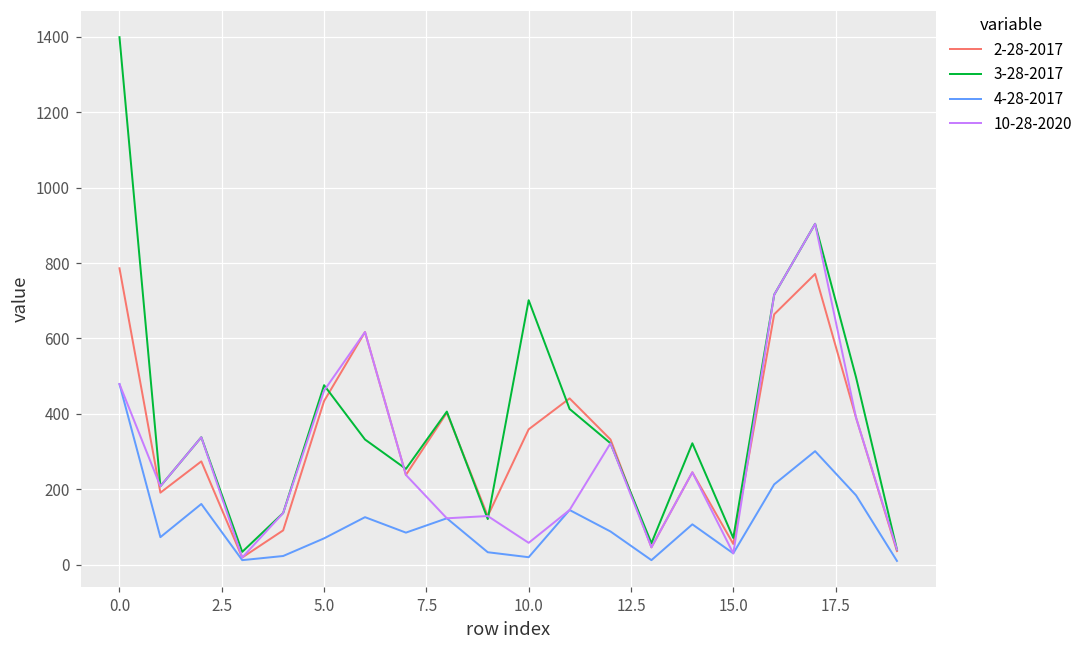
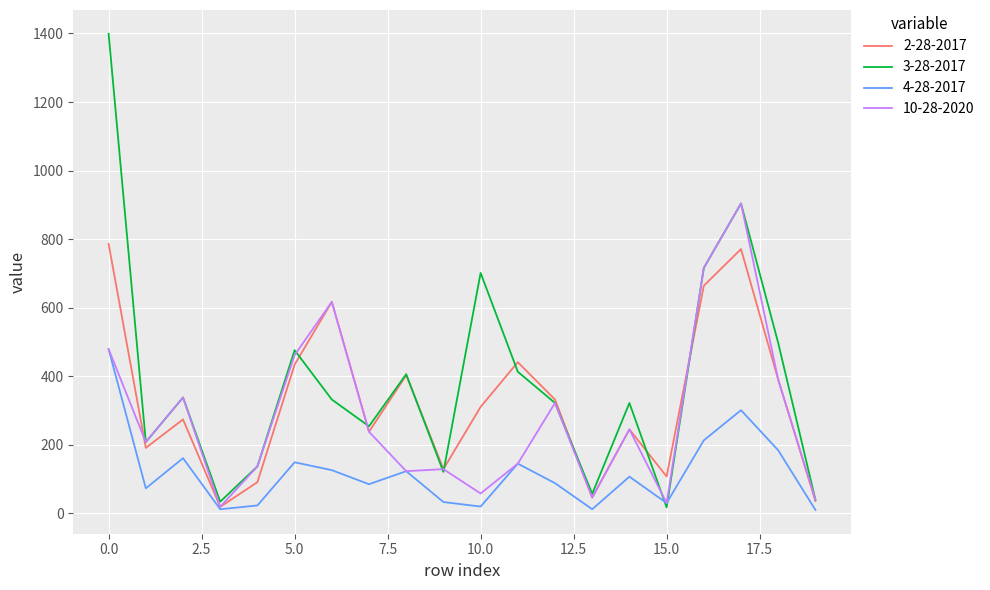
4-28-2017, 5.0: 70 -> 150
2-28-2017, 10.0: 360 -> 310
2-28-2017, 15.0: 60 -> 110
3-28-2017, 15.0: 70 -> 20
